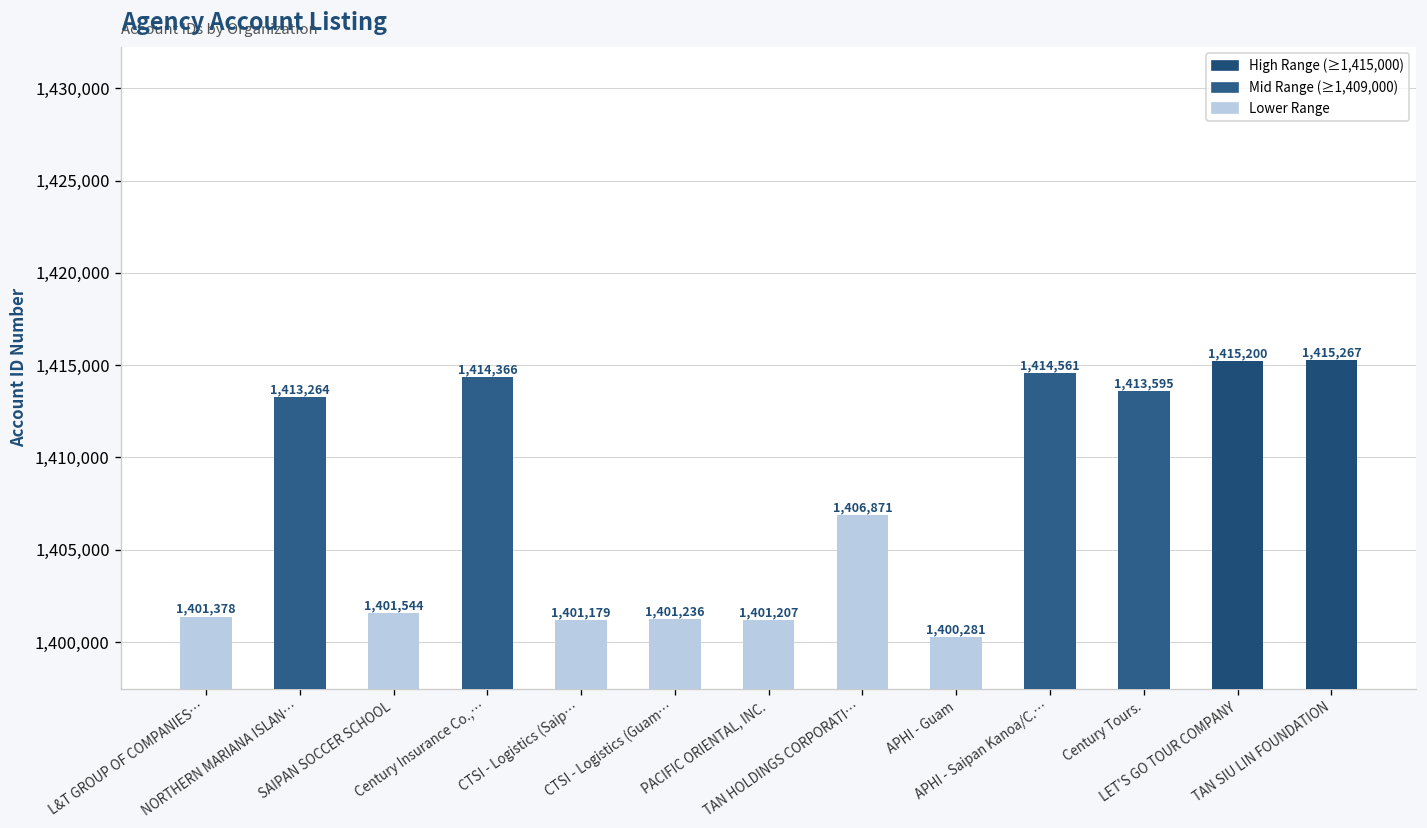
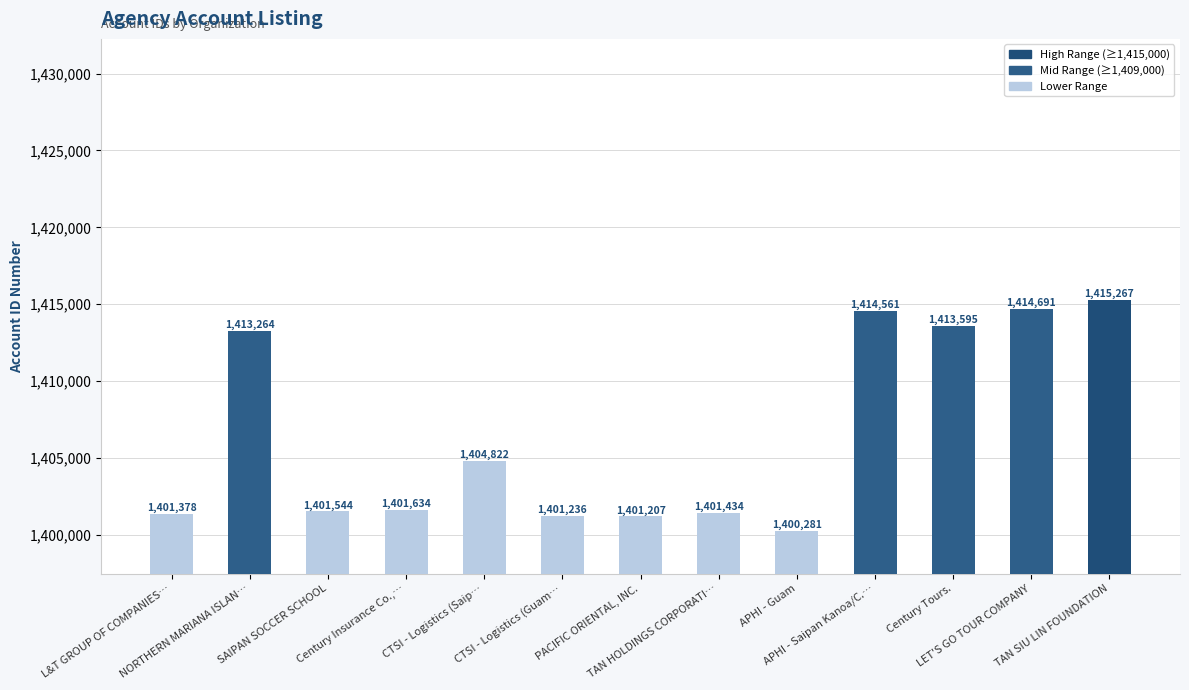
Century Insurance Co.,…: 1,414,366 -> 1,401,634
CTSI - Logistics (Saip…: 1,401,179 -> 1,404,822
TAN HOLDINGS CORPORATI…: 1,406,871 -> 1,401,434
LET'S GO TOUR COMPANY: 1,415,200 -> 1,414,691
